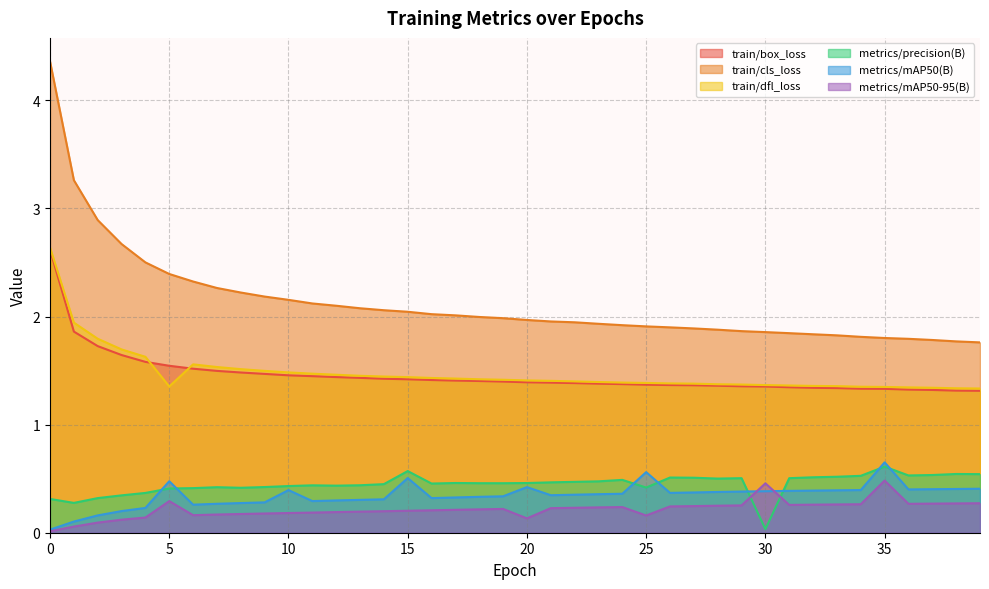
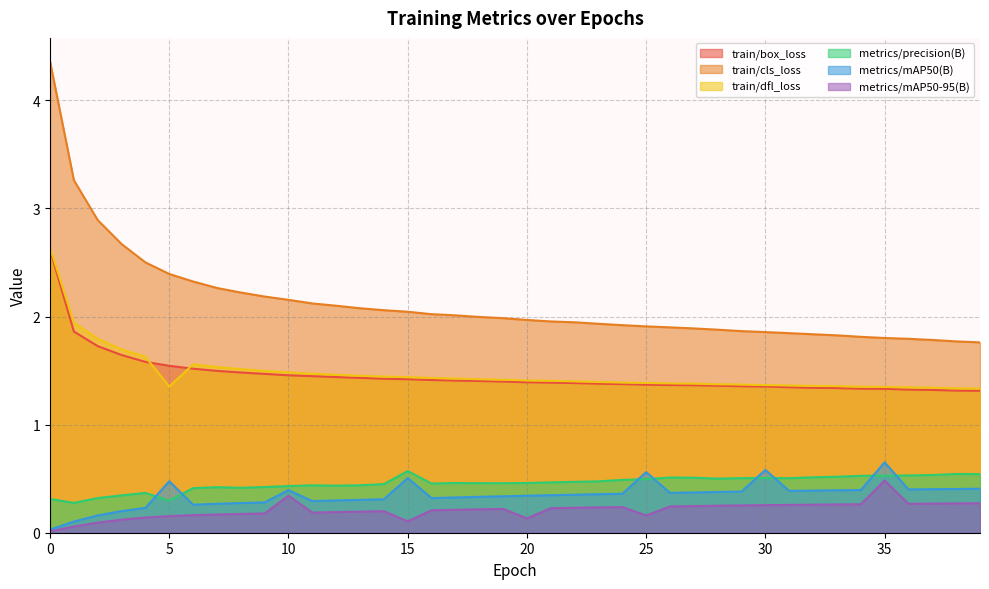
metrics/precision(B), 5: 0.41 -> 0.30
metrics/mAP50-95(B), 5: 0.29 -> 0.15
metrics/mAP50-95(B), 10: 0.18 -> 0.34
metrics/mAP50-95(B), 15: 0.20 -> 0.11
metrics/mAP50(B), 20: 0.42 -> 0.34
metrics/precision(B), 25: 0.42 -> 0.50
metrics/precision(B), 30: 0.03 -> 0.51
metrics/mAP50(B), 30: 0.38 -> 0.58
metrics/mAP50-95(B), 30: 0.46 -> 0.26
metrics/precision(B), 35: 0.61 -> 0.53
